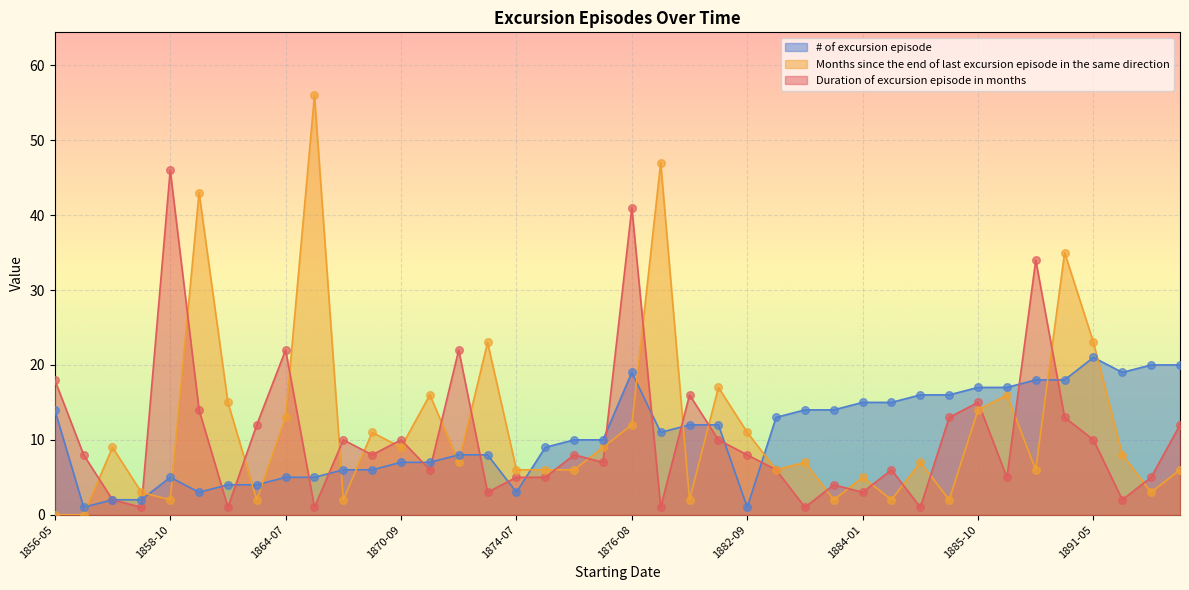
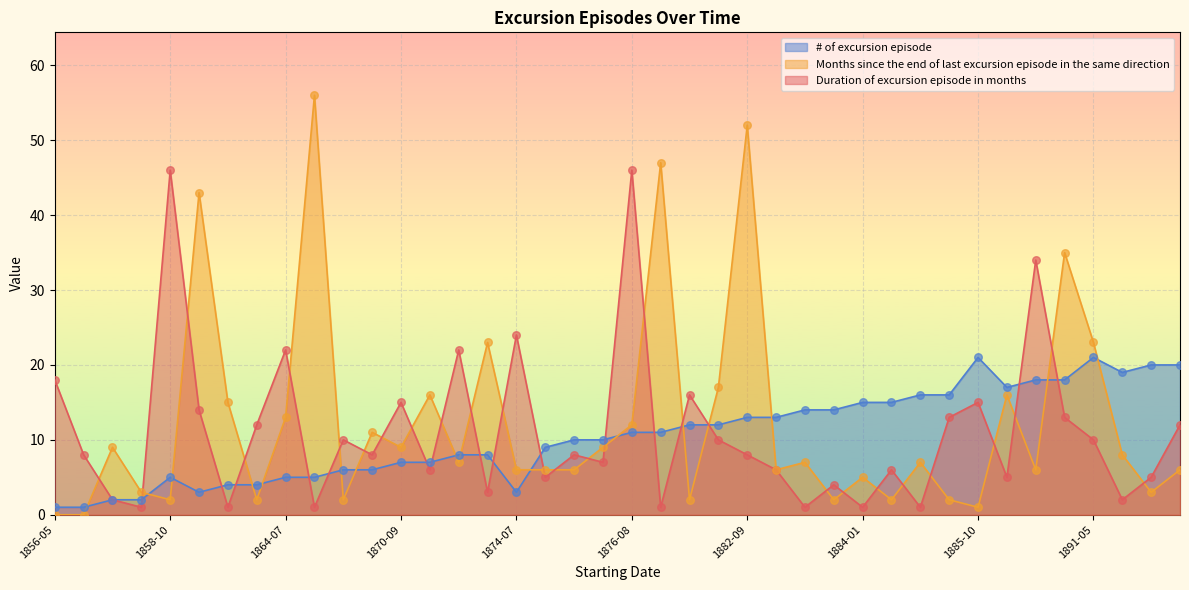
# of excursion episode, 1856-05: 14 -> 1
Duration of excursion episode in months, 1870-09: 10 -> 15
Duration of excursion episode in months, 1874-07: 5 -> 24
# of excursion episode, 1876-08: 19 -> 11
Duration of excursion episode in months, 1876-08: 41 -> 46
# of excursion episode, 1882-09: 1 -> 13
Months since the end of last excursion episode in the same direction, 1882-09: 11 -> 52
Duration of excursion episode in months, 1884-01: 3 -> 1
# of excursion episode, 1885-10: 17 -> 21
Months since the end of last excursion episode in the same direction, 1885-10: 14 -> 1
